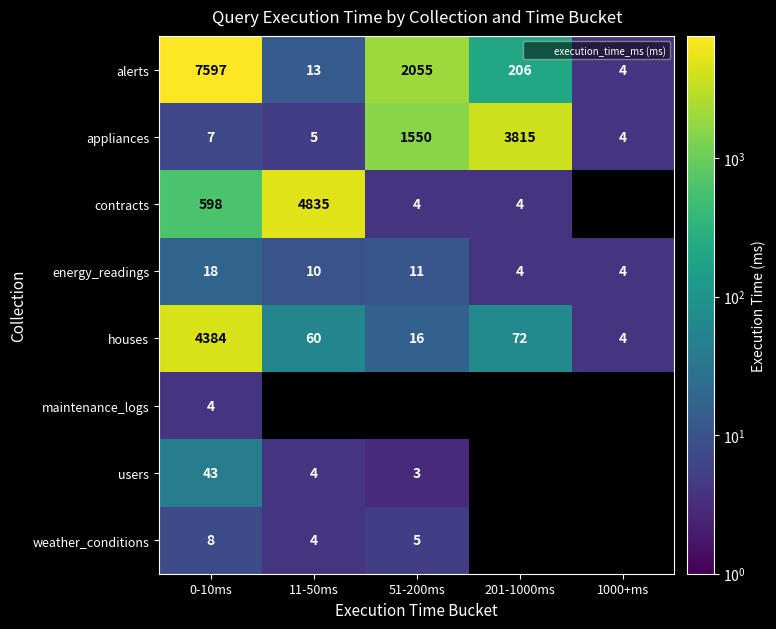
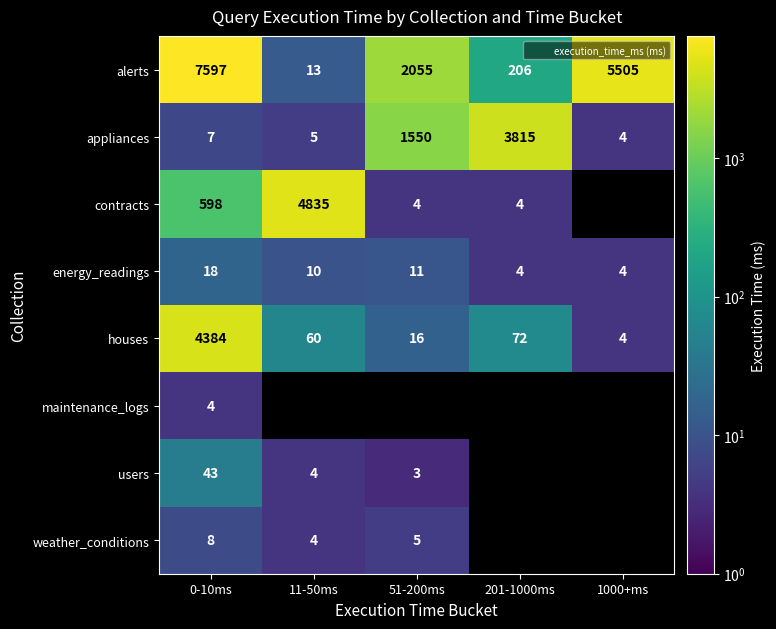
alerts, 1000+ms: 4 -> 5505
